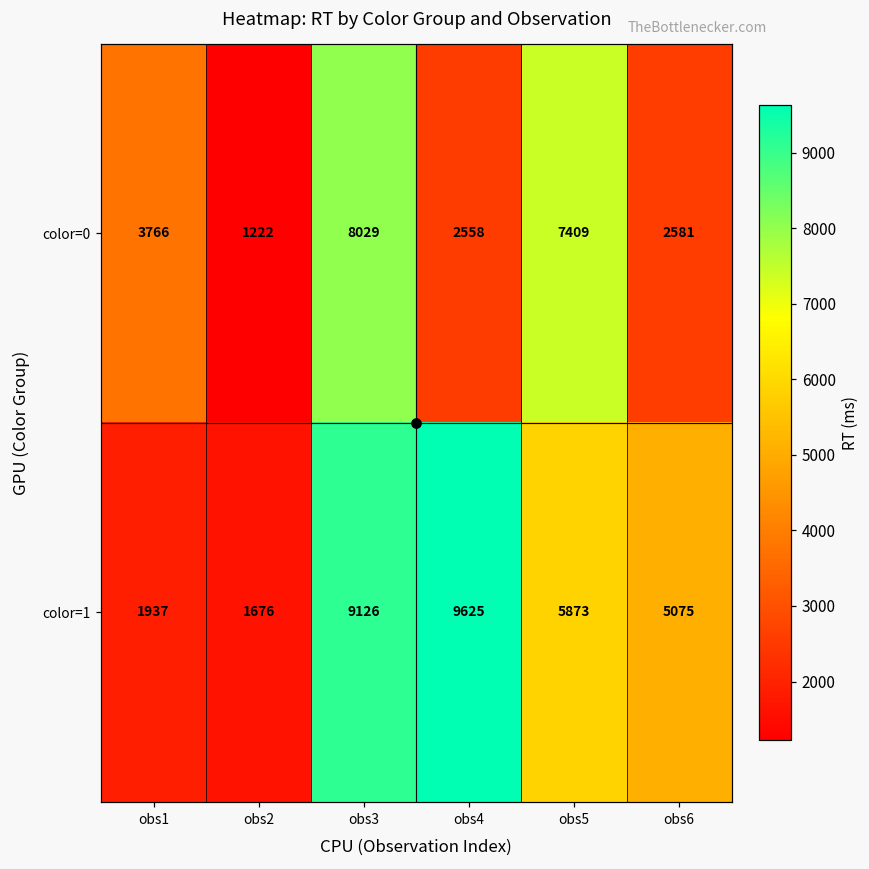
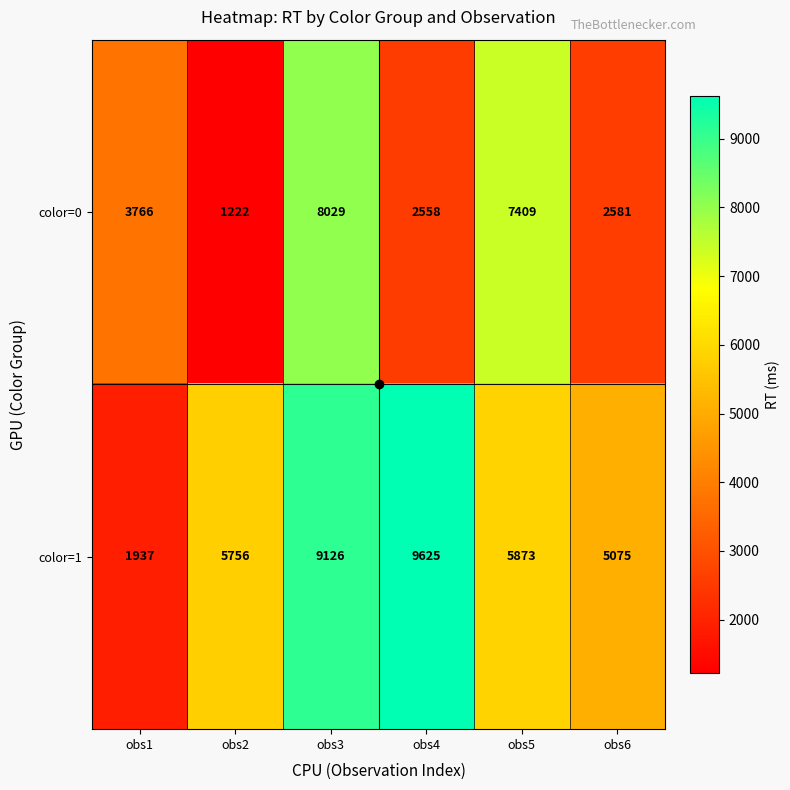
color=1, obs2: 1676 -> 5756
